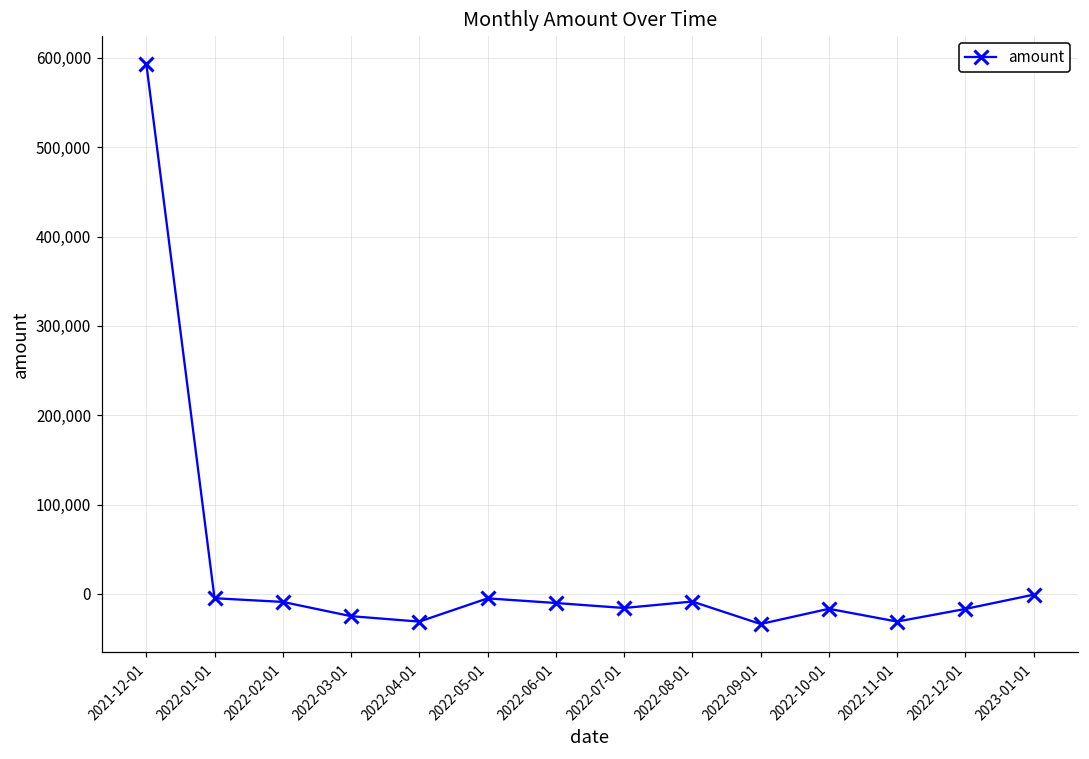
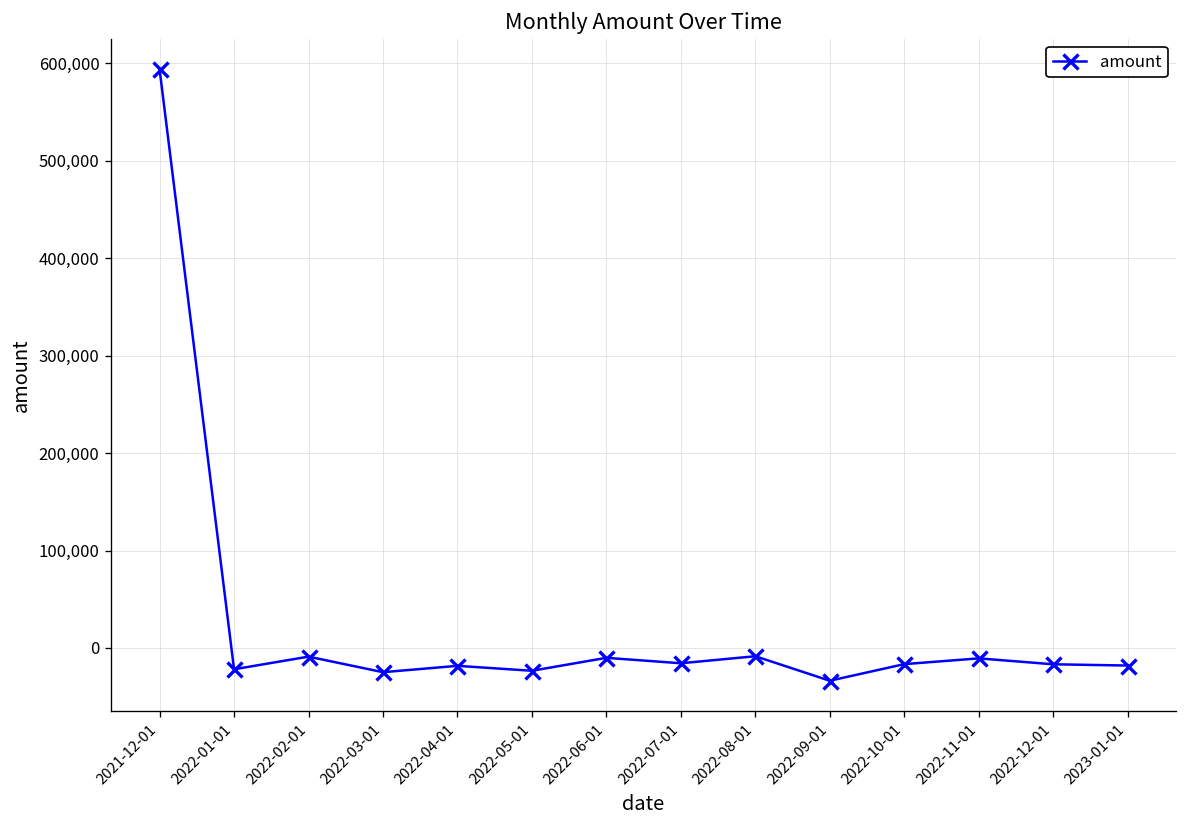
2022-01-01: 0 -> -20,000
2022-04-01: -30,000 -> -20,000
2022-05-01: 0 -> -20,000
2022-11-01: -30,000 -> -10,000
2023-01-01: 0 -> -20,000
